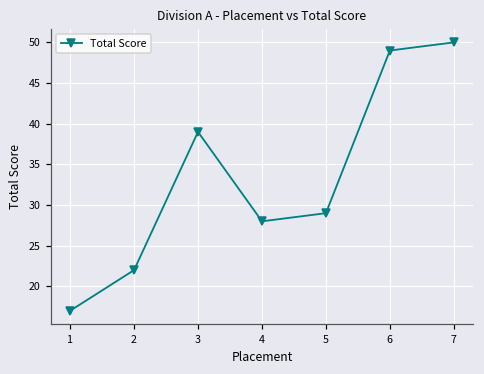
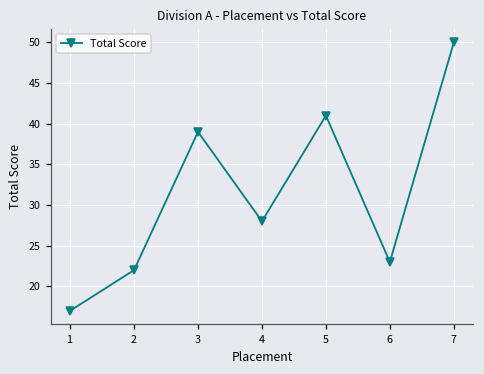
5: 29 -> 41
6: 49 -> 23
